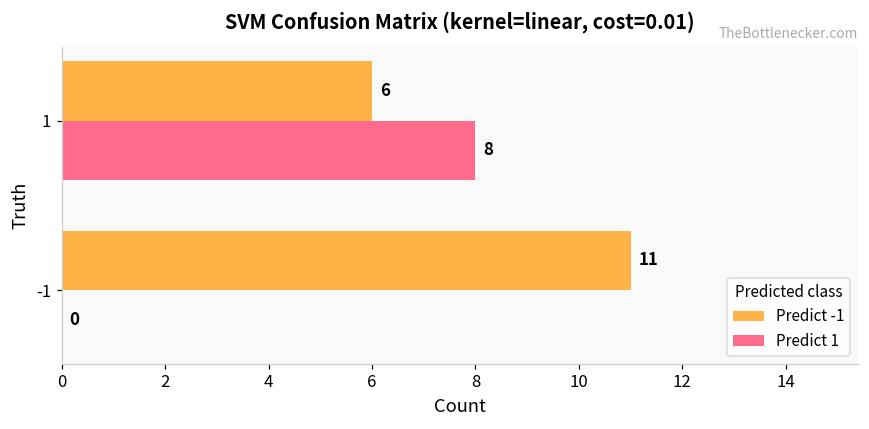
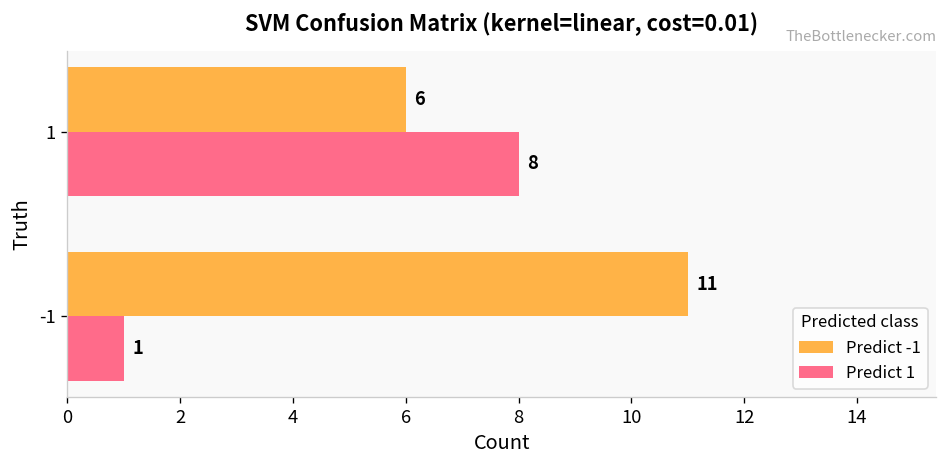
Predict 1, -1: 0 -> 1
